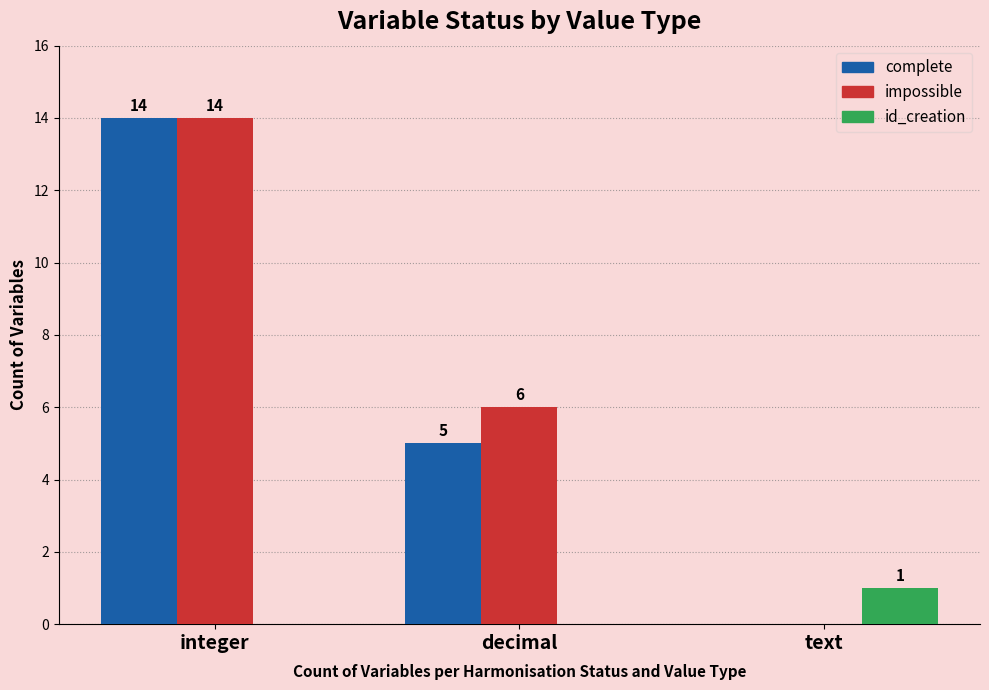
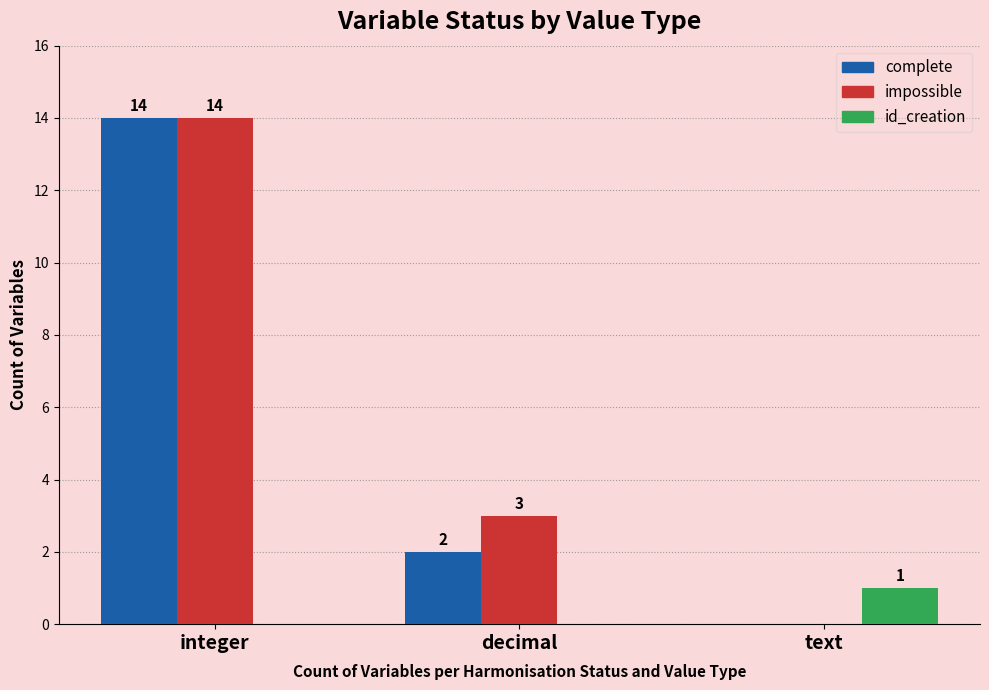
complete, decimal: 5 -> 2
impossible, decimal: 6 -> 3
